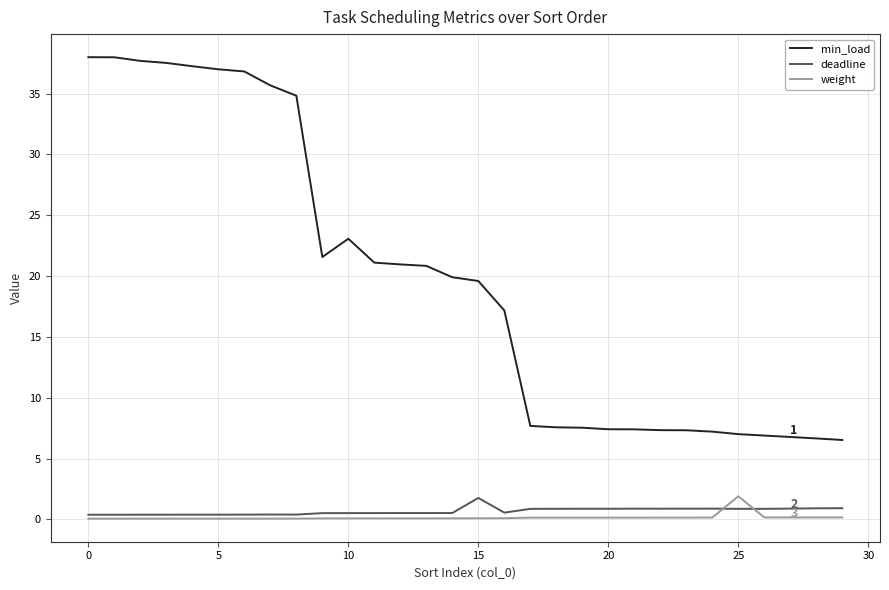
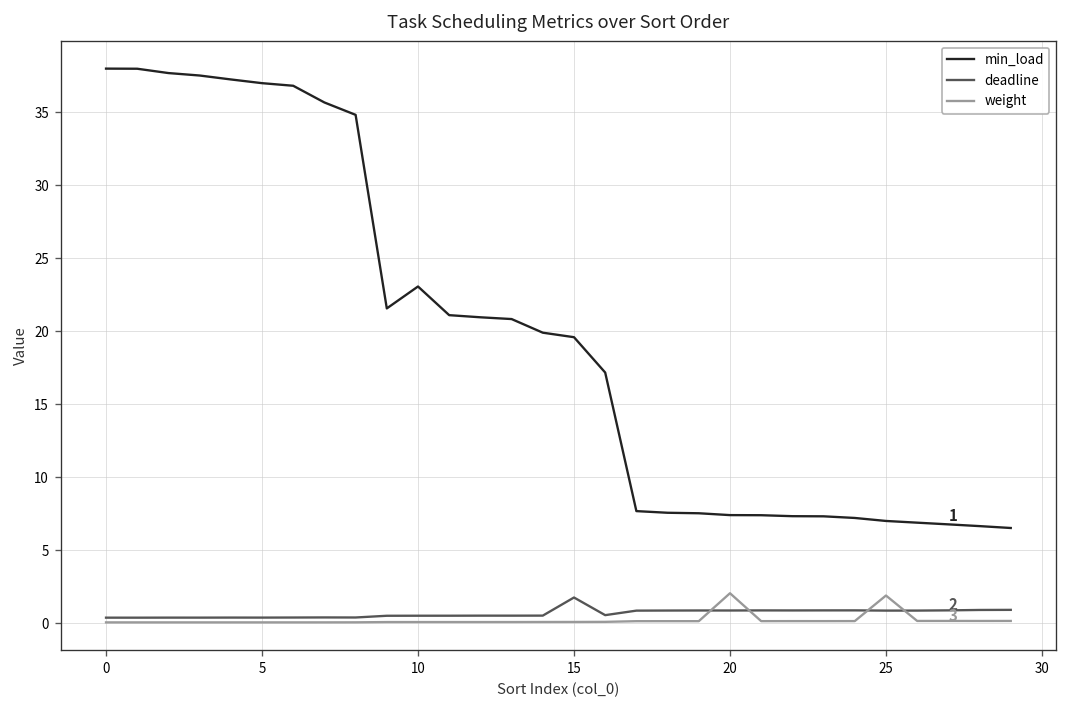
weight, 20: 0.2 -> 2.1
